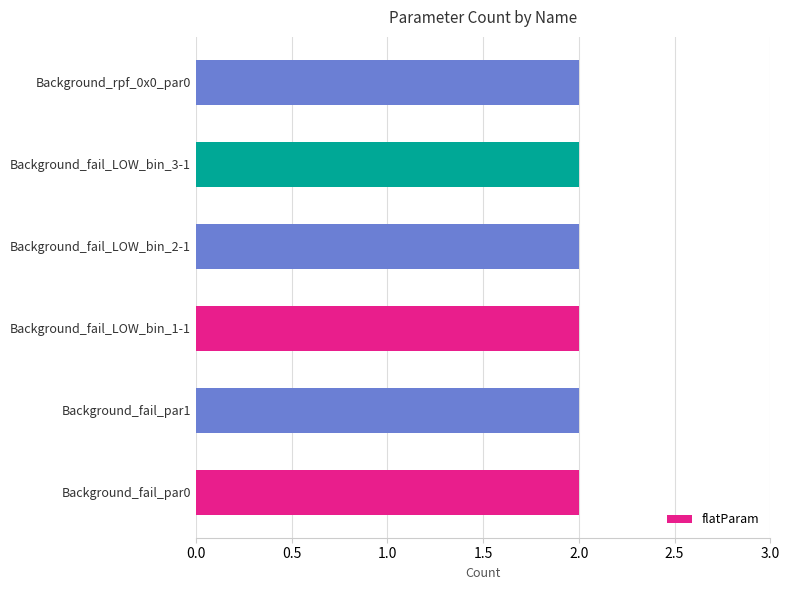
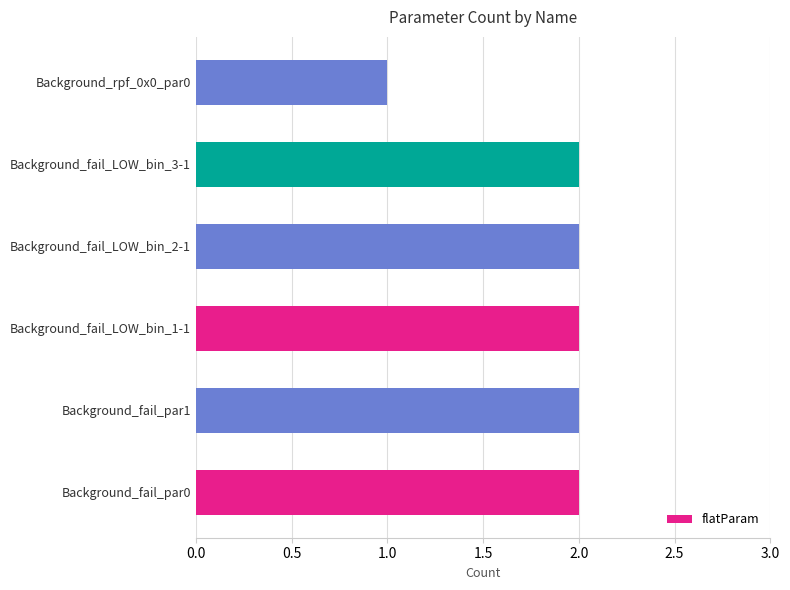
Background_rpf_0x0_par0: 2 -> 1
